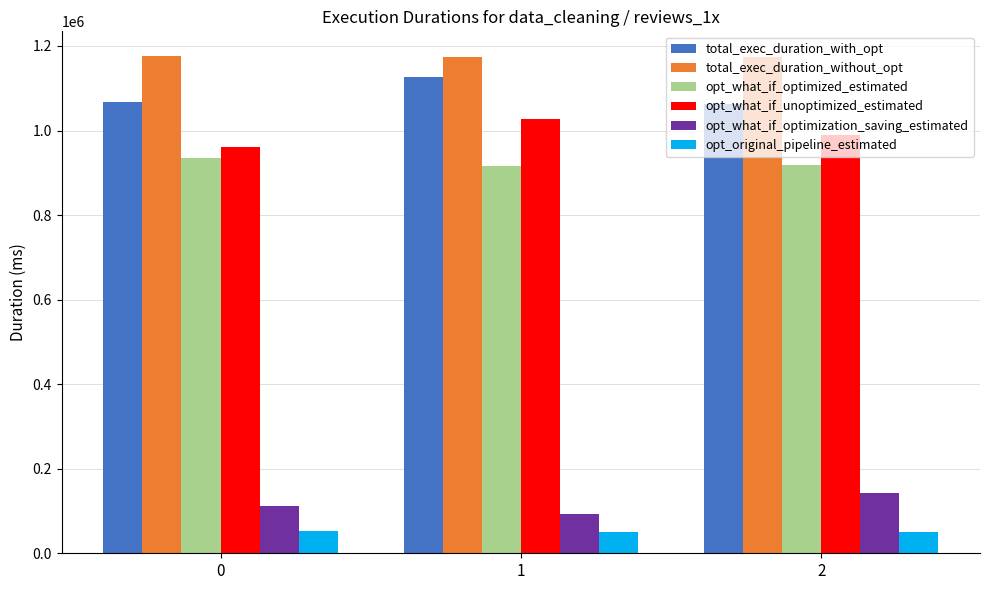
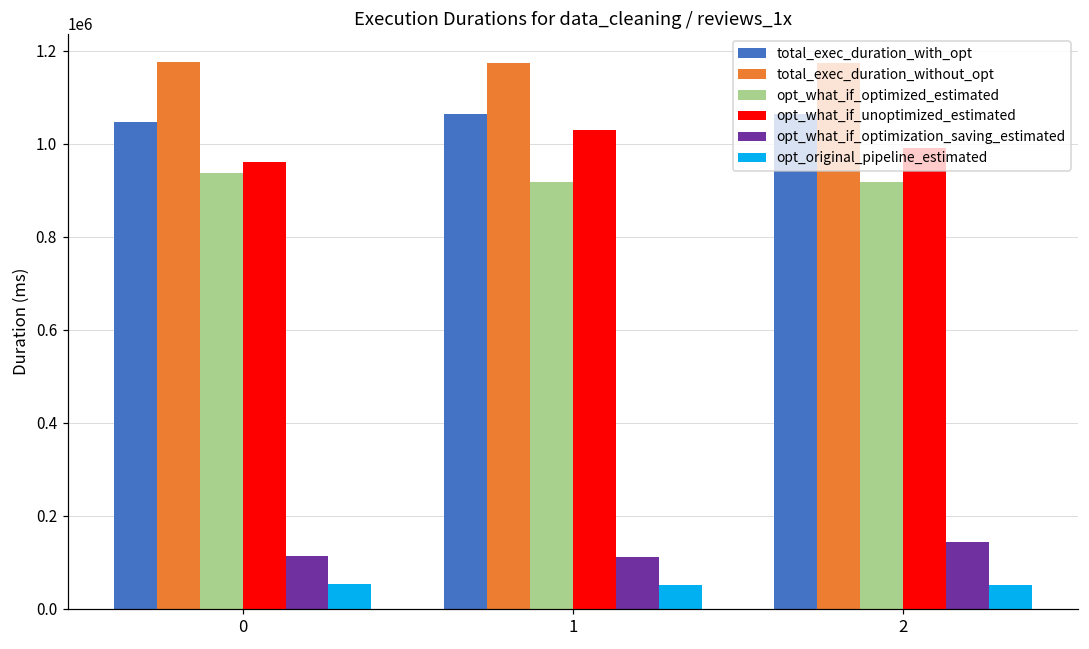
total_exec_duration_with_opt, 0: 1070000 -> 1050000
total_exec_duration_with_opt, 1: 1130000 -> 1060000
opt_what_if_optimization_saving_estimated, 1: 90000 -> 110000
